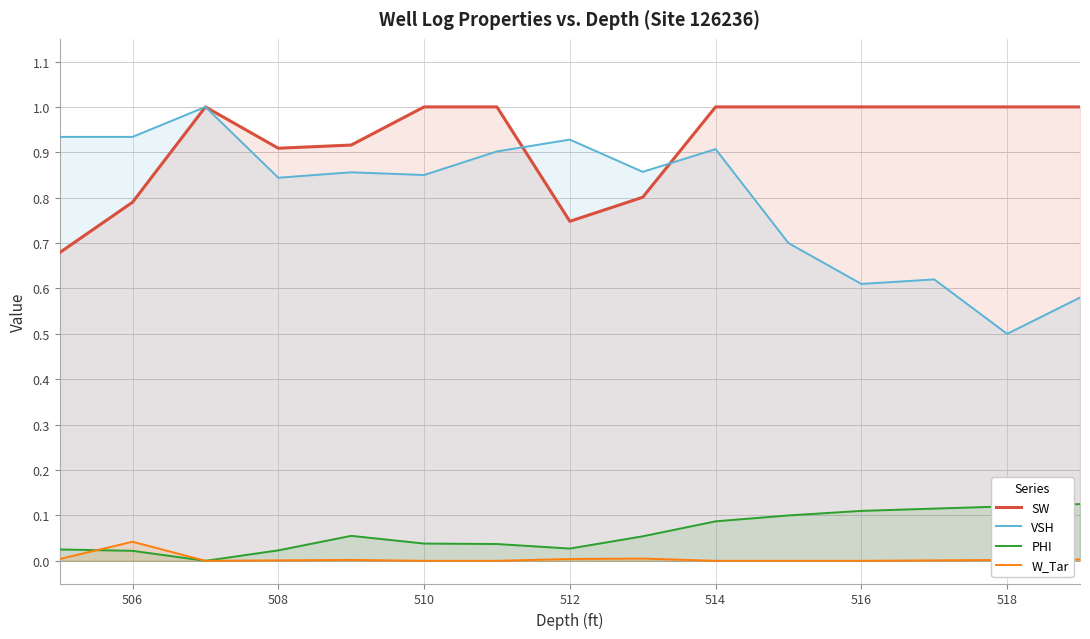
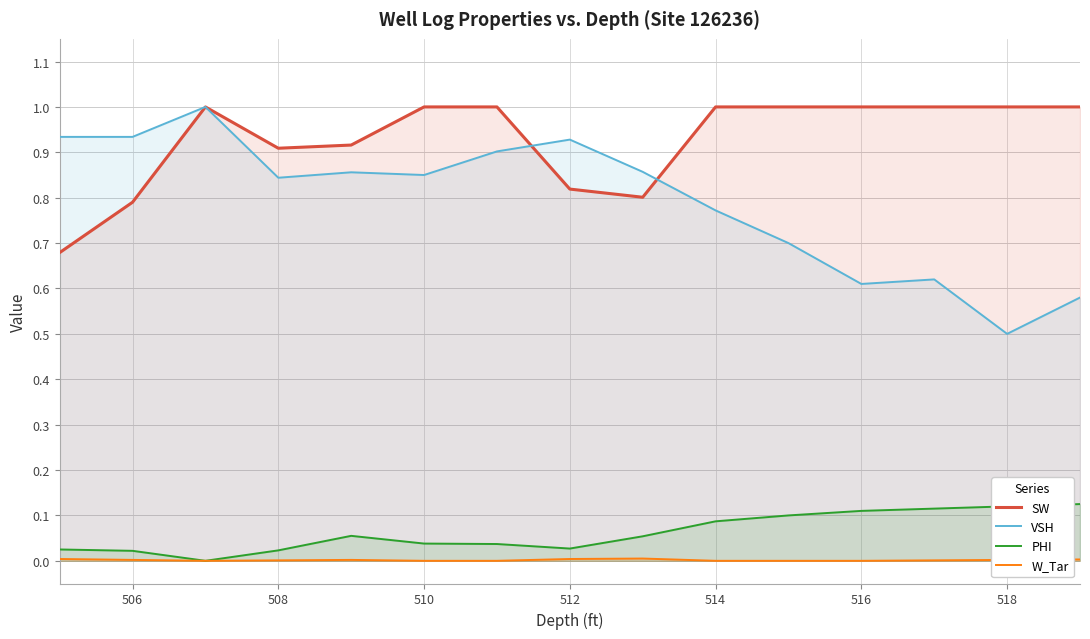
W_Tar, 506: 0.04 -> 0.00
SW, 512: 0.75 -> 0.82
VSH, 514: 0.91 -> 0.77
